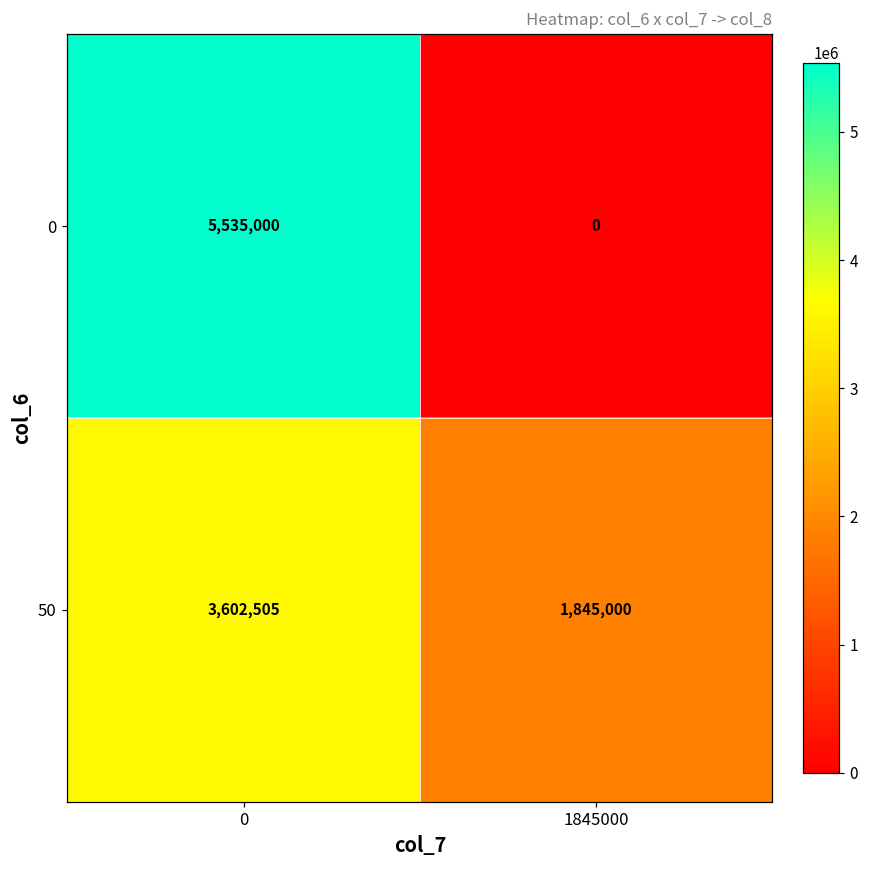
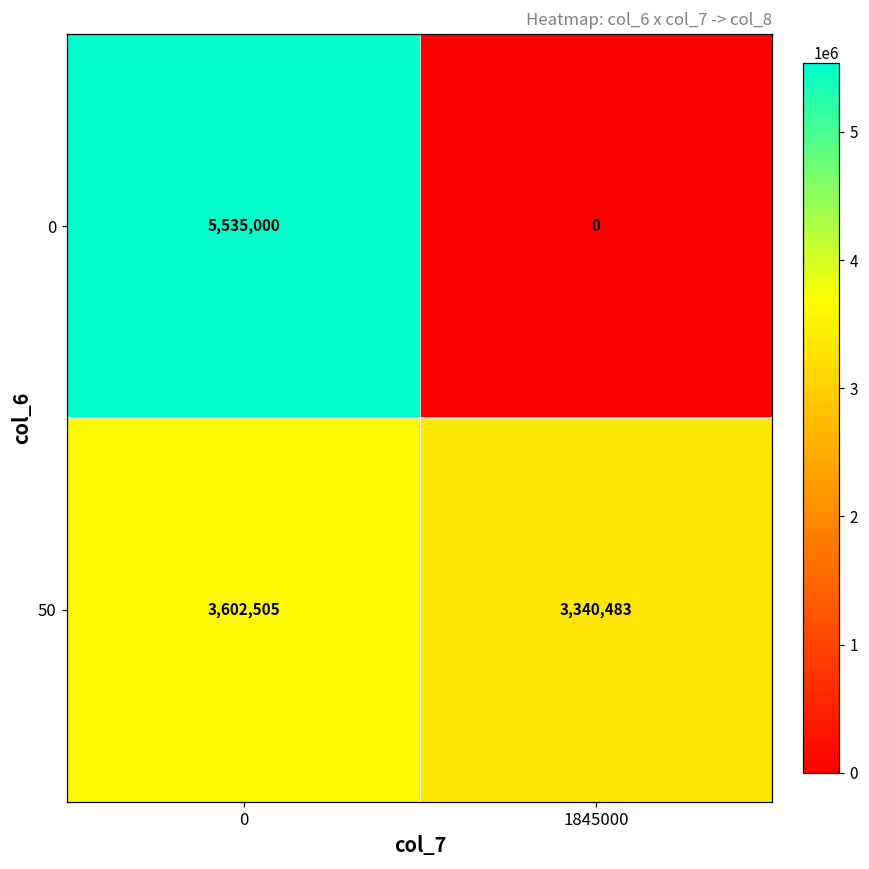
50, 1845000: 1,845,000 -> 3,340,483
